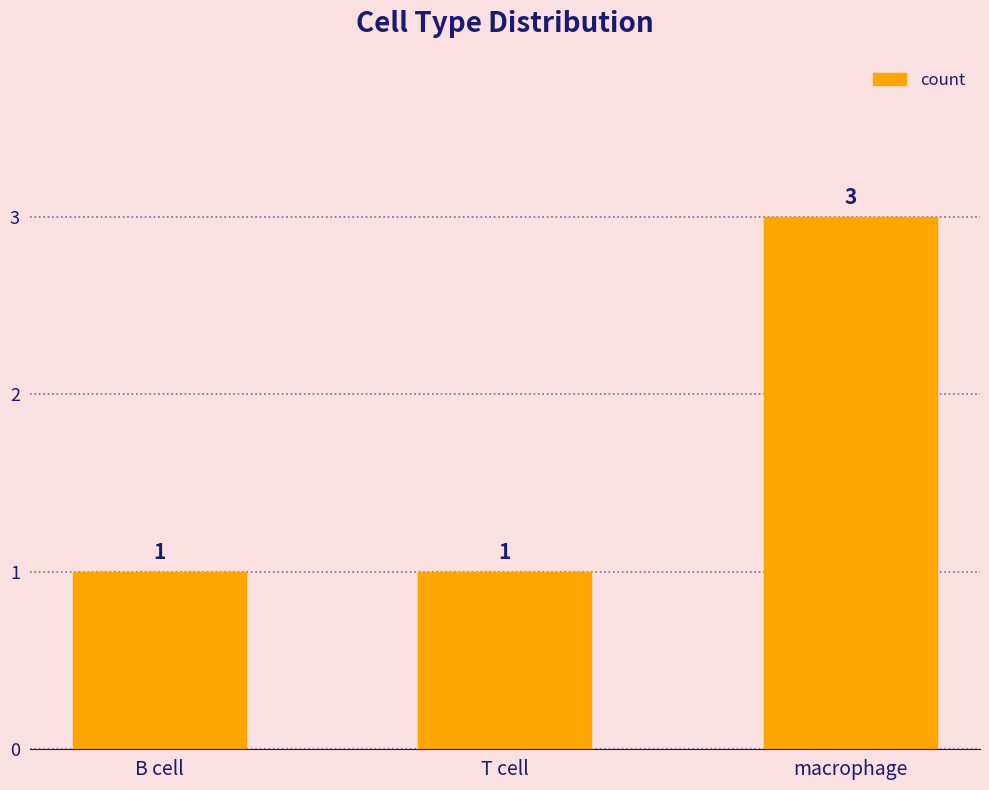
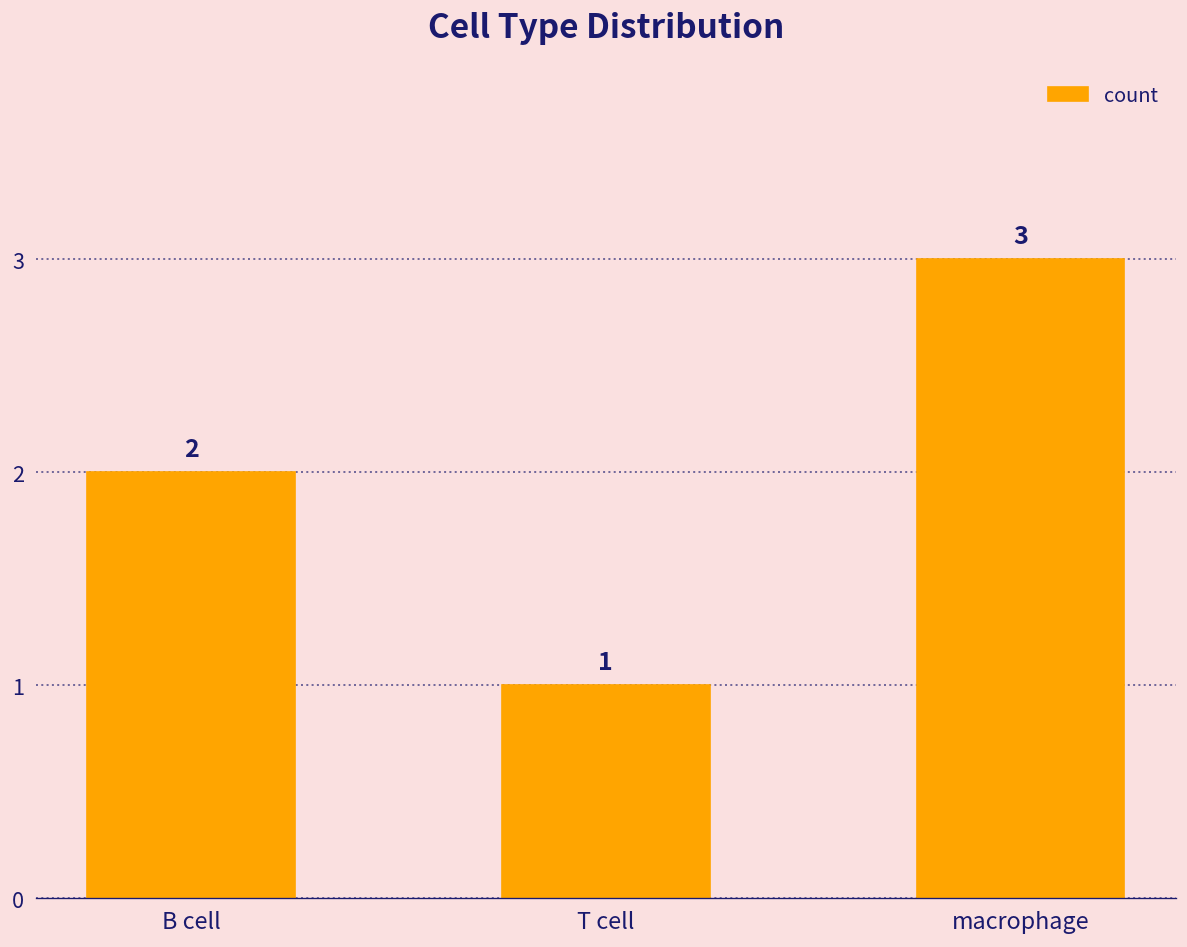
B cell: 1 -> 2
